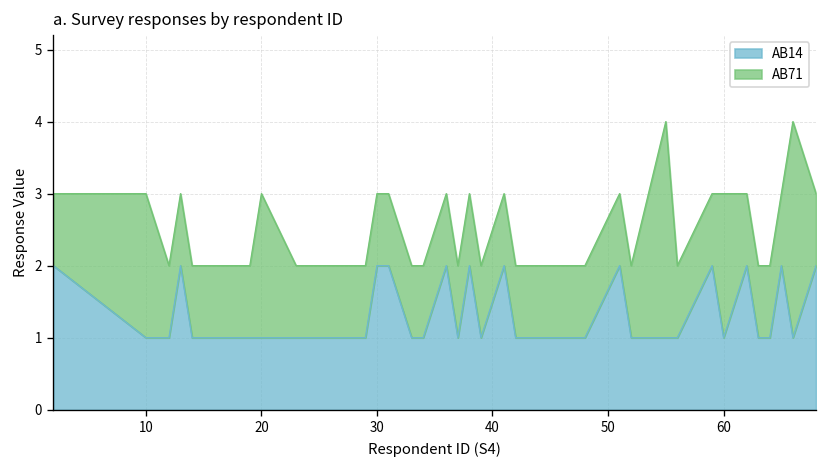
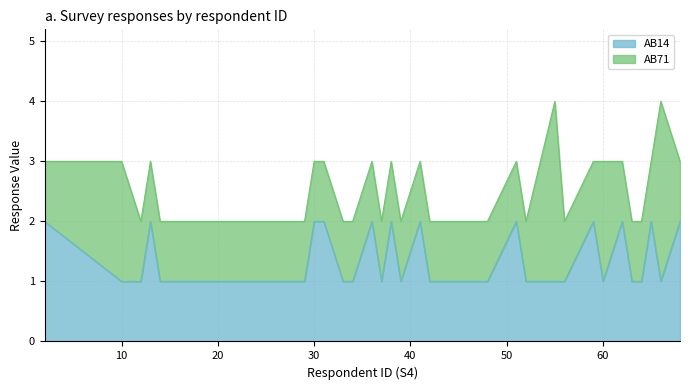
AB71, 20: 2 -> 1
